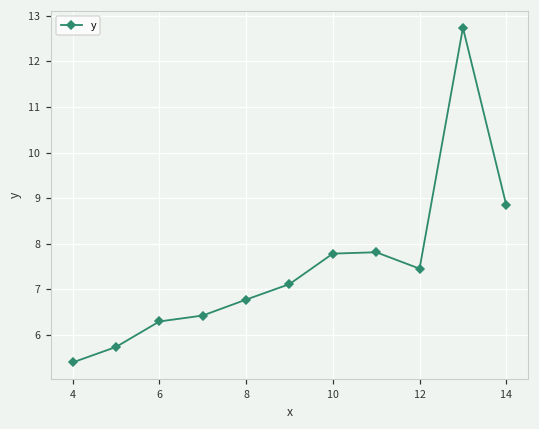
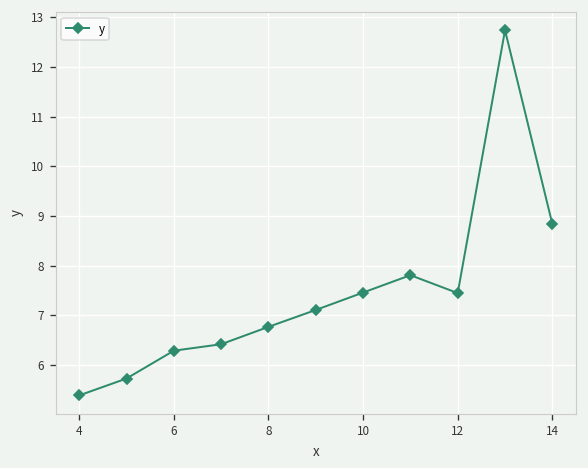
10: 7.8 -> 7.5
